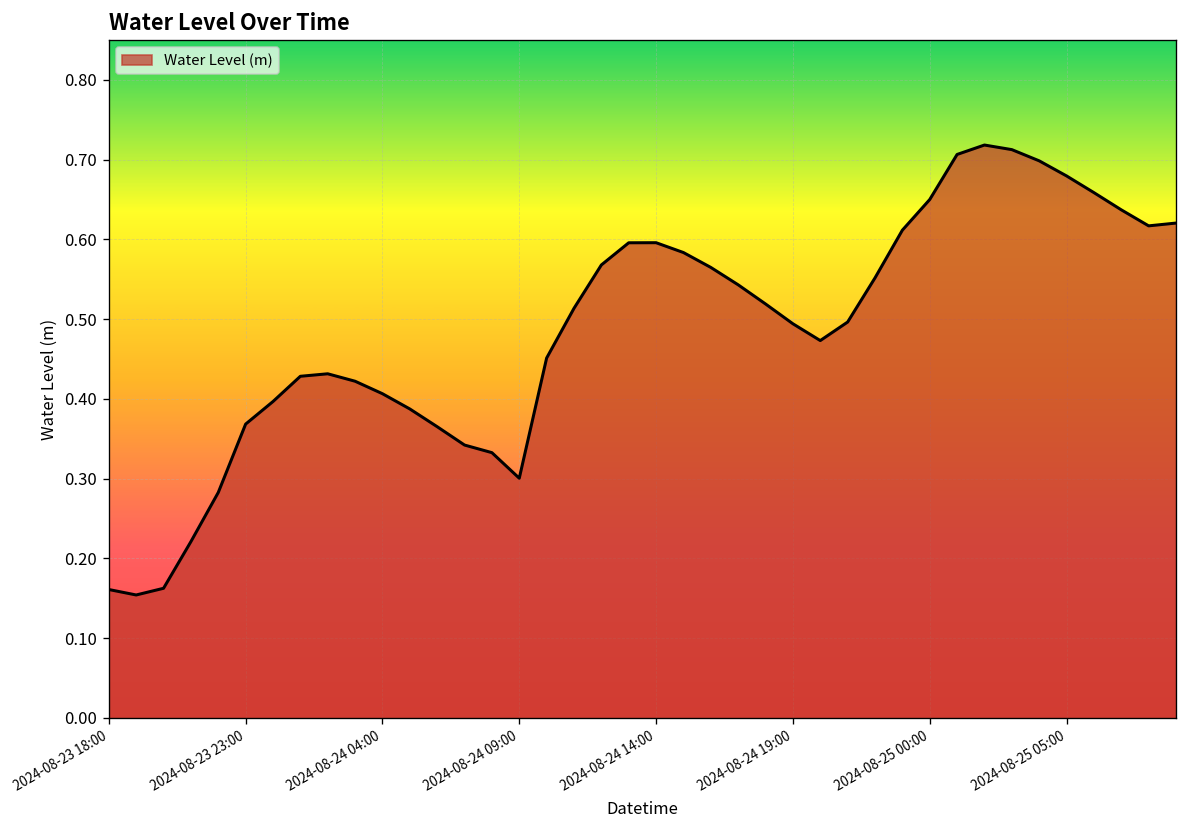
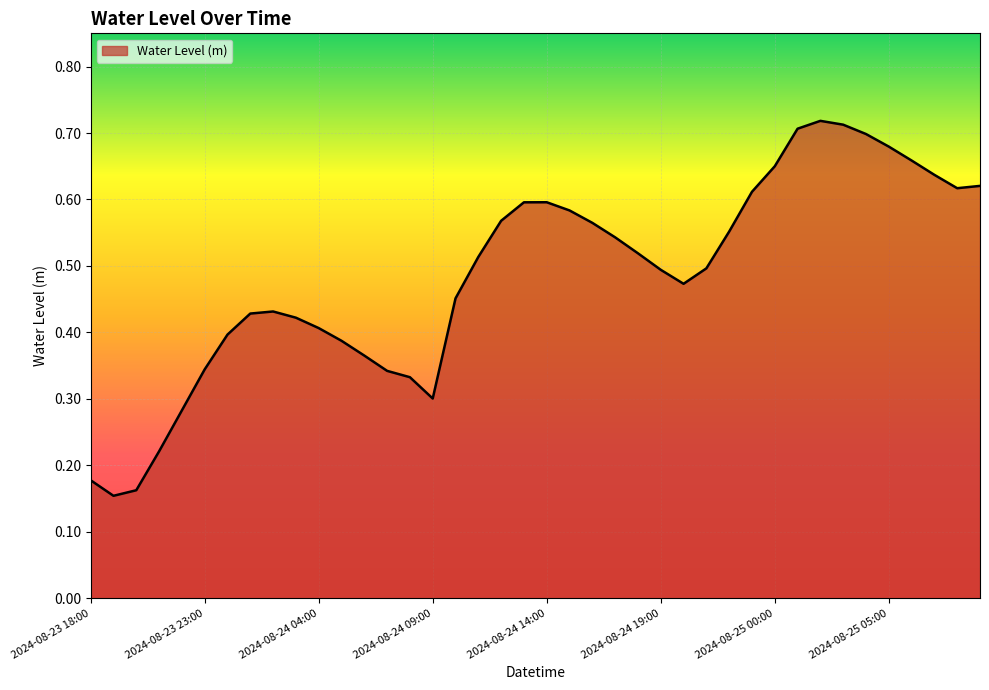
2024-08-23 18:00: 0.16 -> 0.18
2024-08-23 23:00: 0.37 -> 0.34
